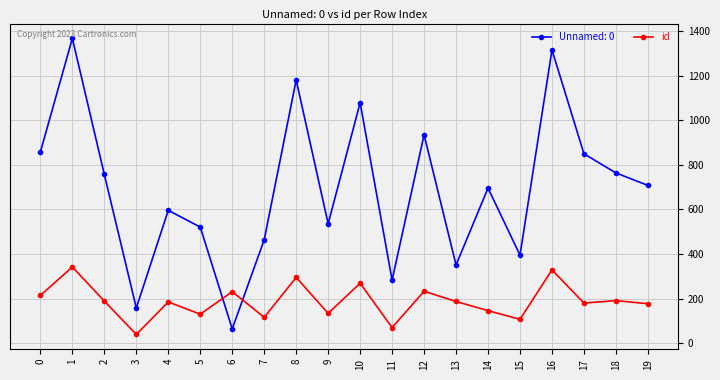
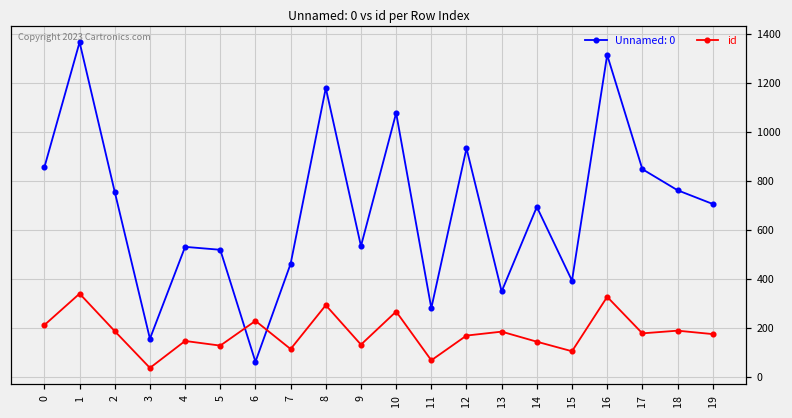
Unnamed: 0, 4: 600 -> 530
id, 4: 190 -> 150
id, 12: 230 -> 170
